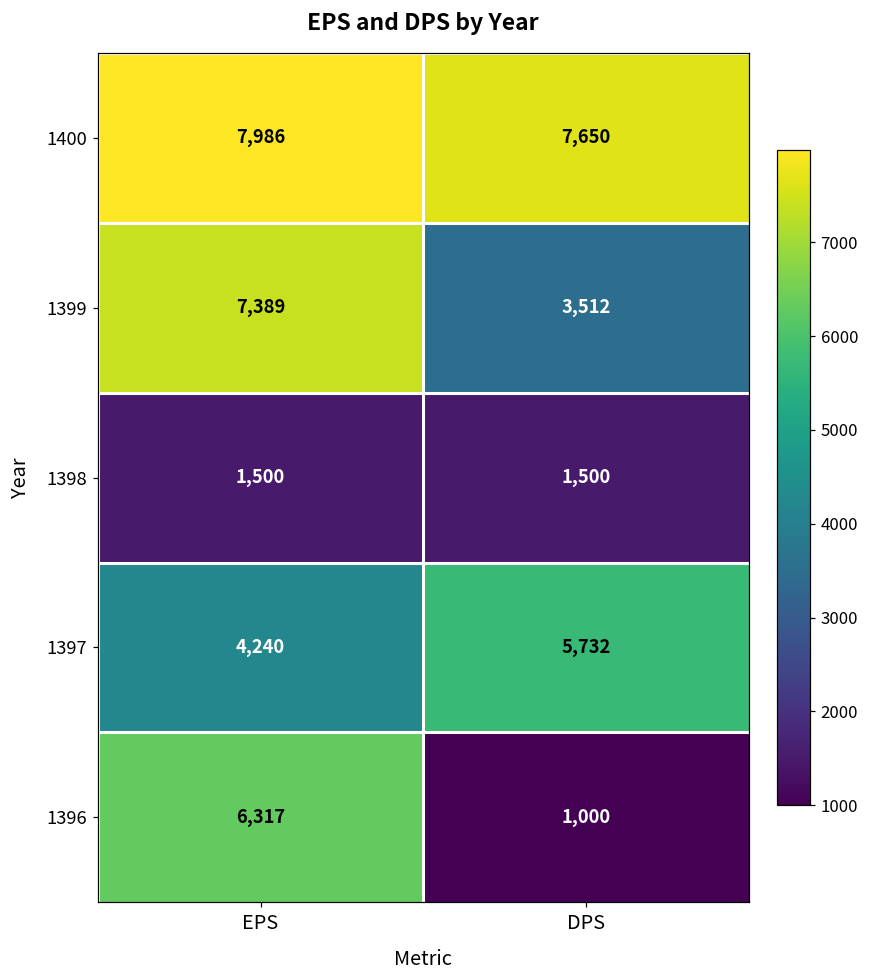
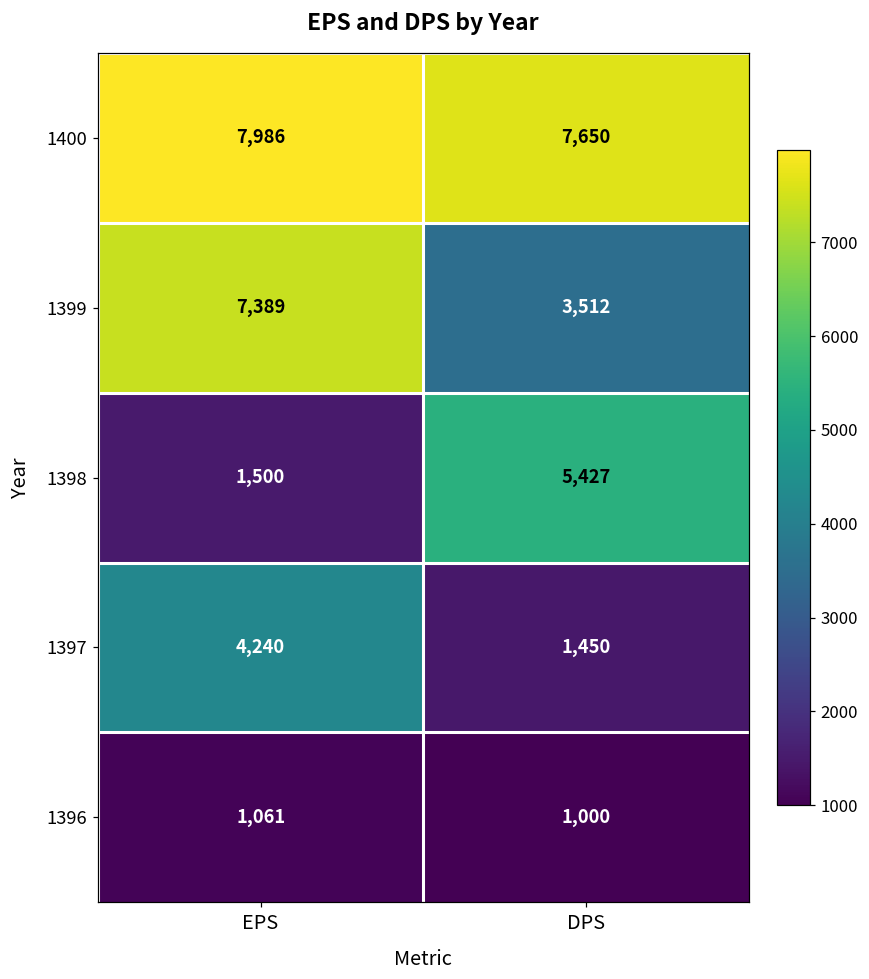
1398, DPS: 1,500 -> 5,427
1397, DPS: 5,732 -> 1,450
1396, EPS: 6,317 -> 1,061
